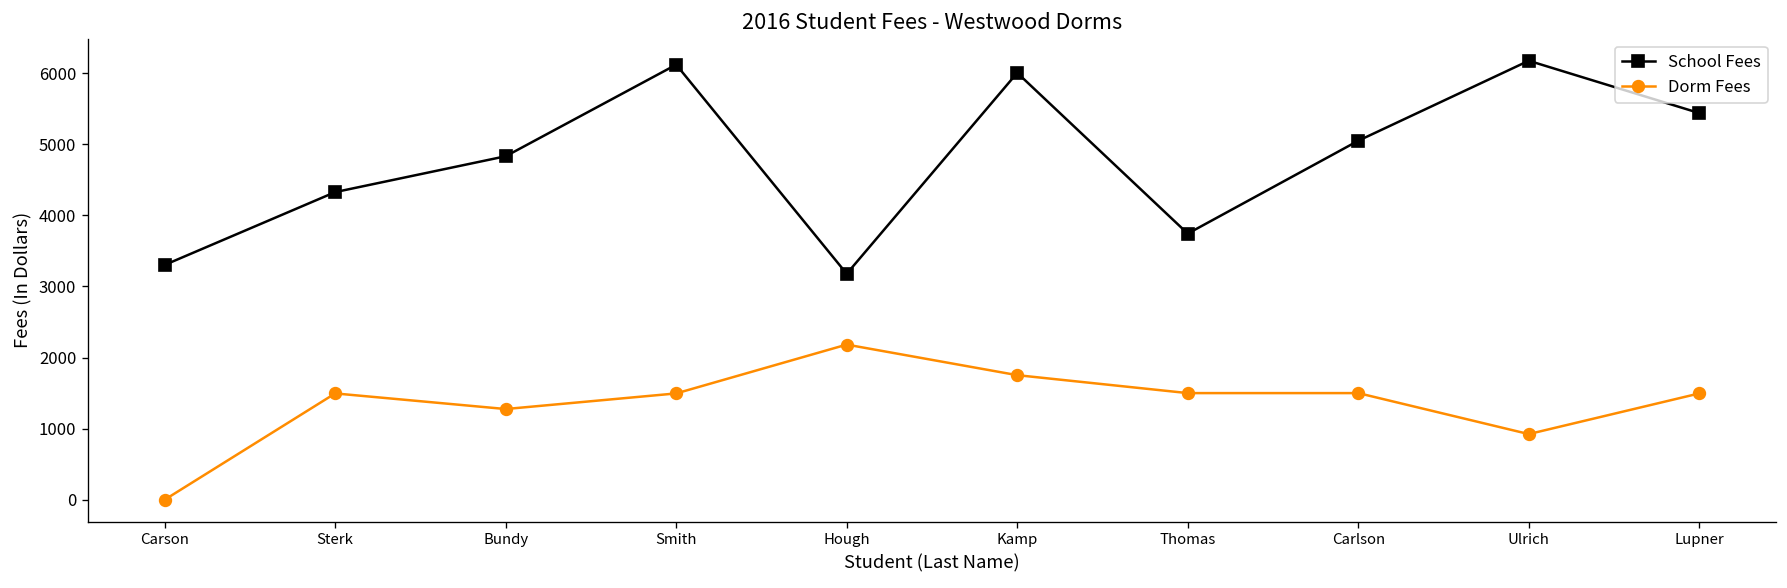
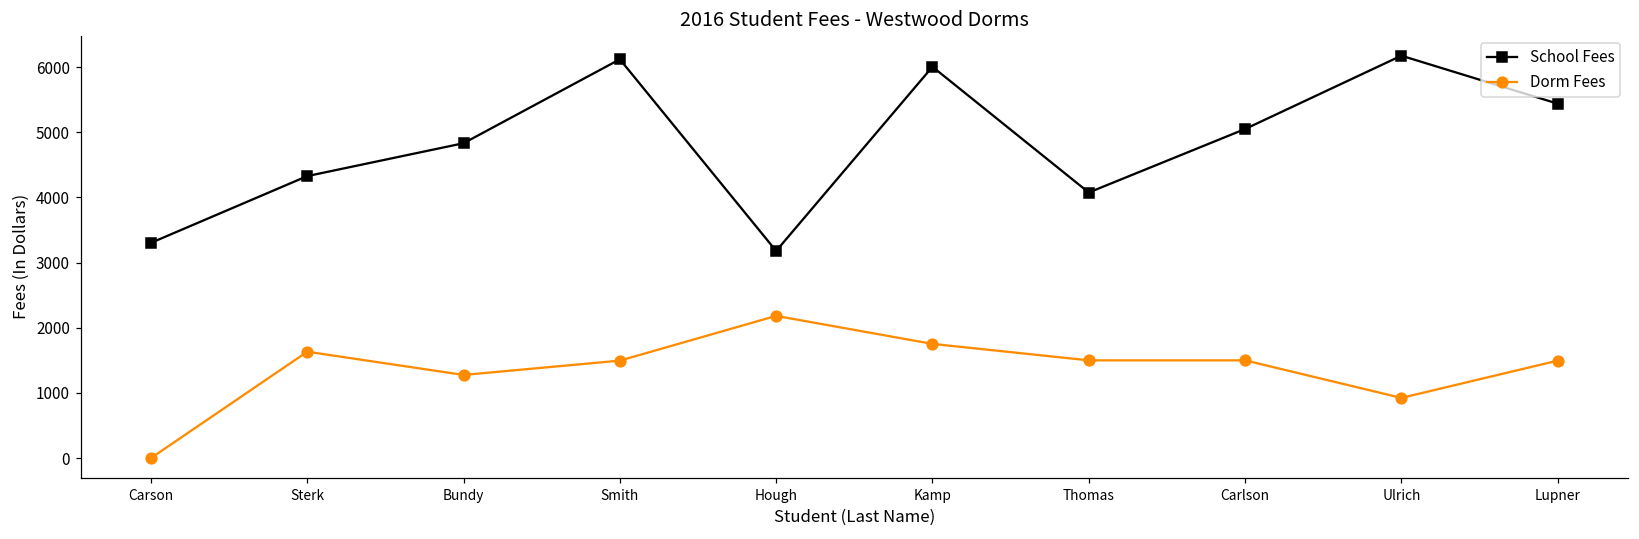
Dorm Fees, Sterk: 1500 -> 1600
School Fees, Thomas: 3700 -> 4100
